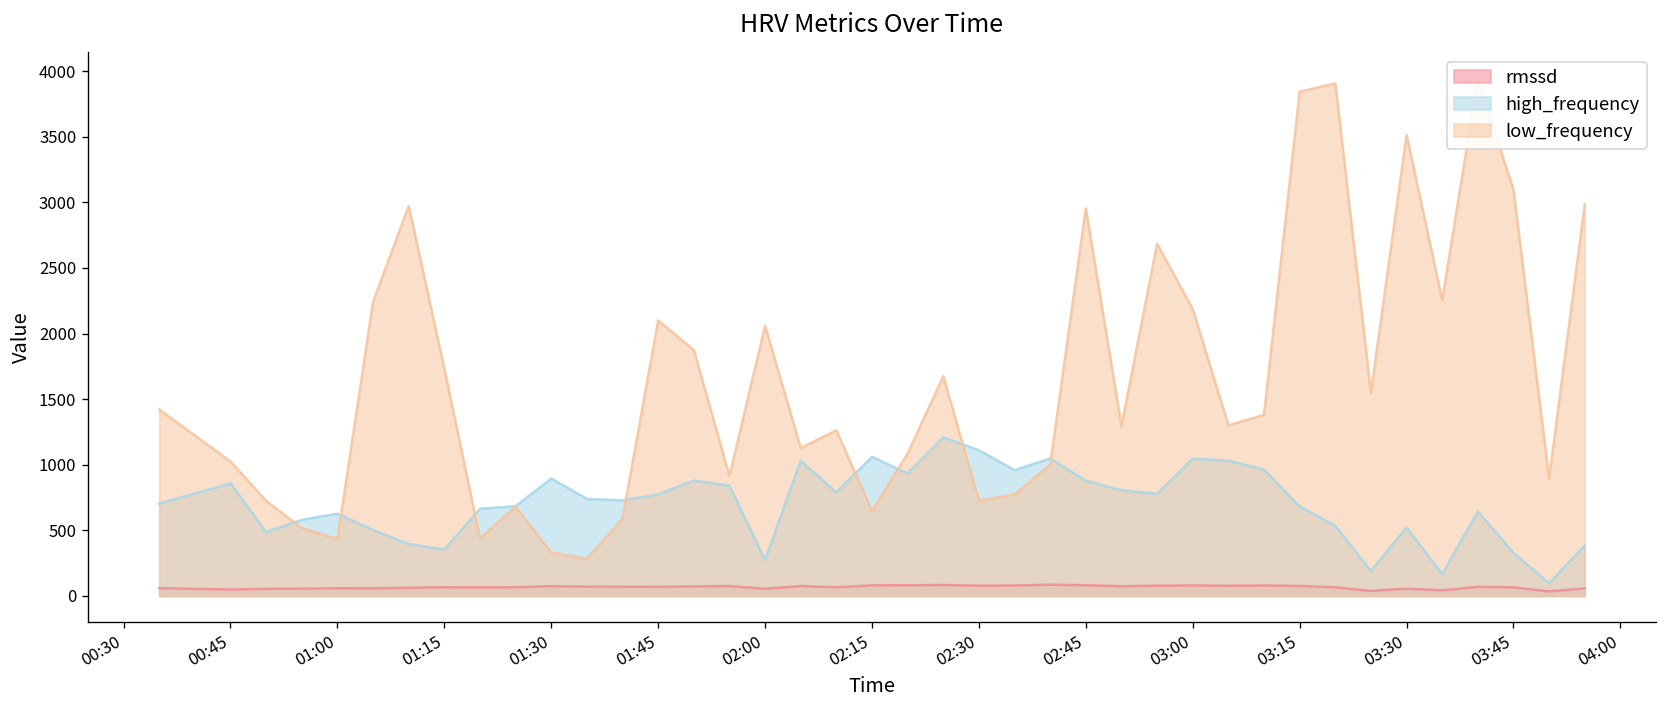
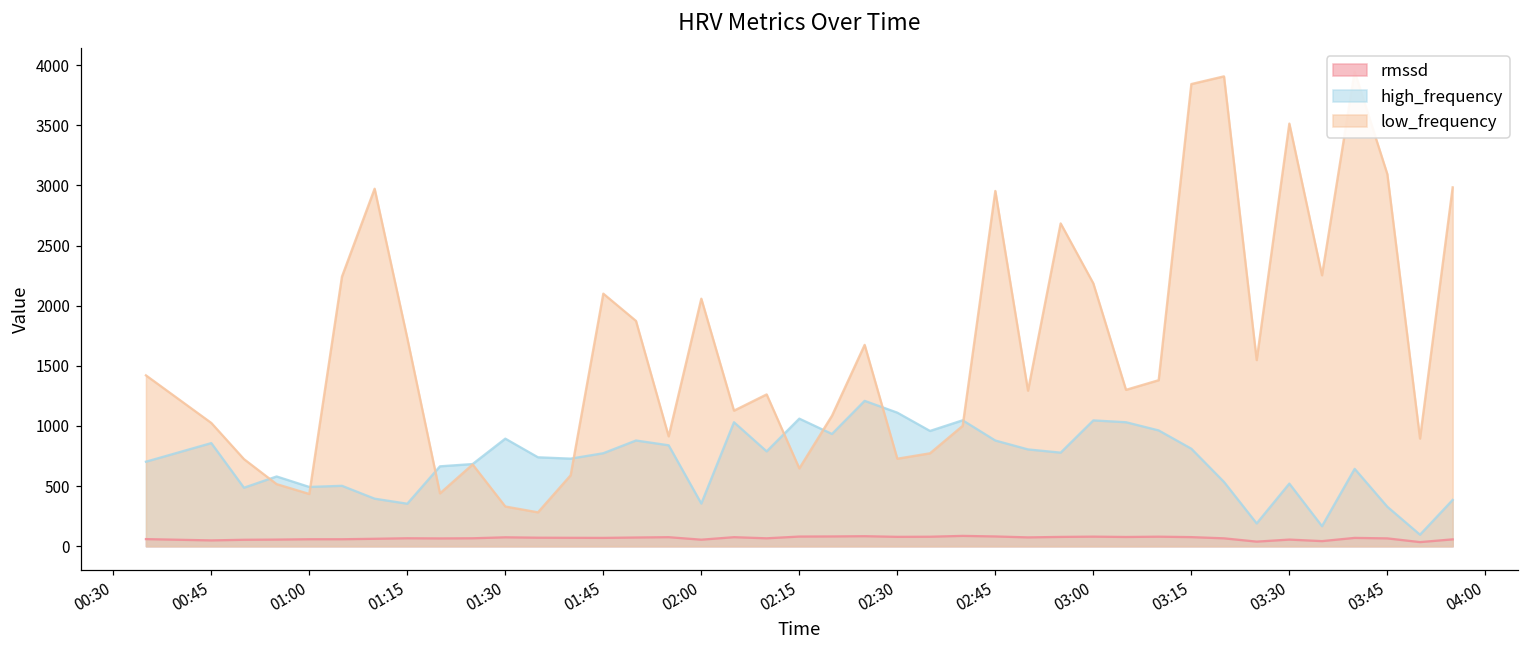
high_frequency, 01:00: 630 -> 490
high_frequency, 02:00: 270 -> 350
high_frequency, 03:15: 680 -> 810
